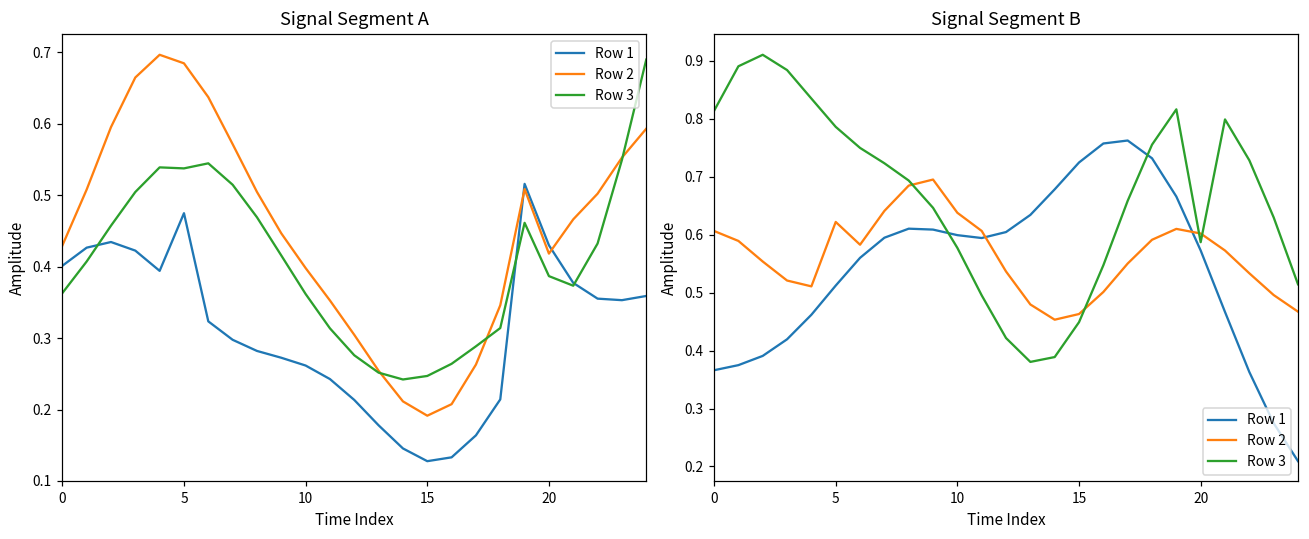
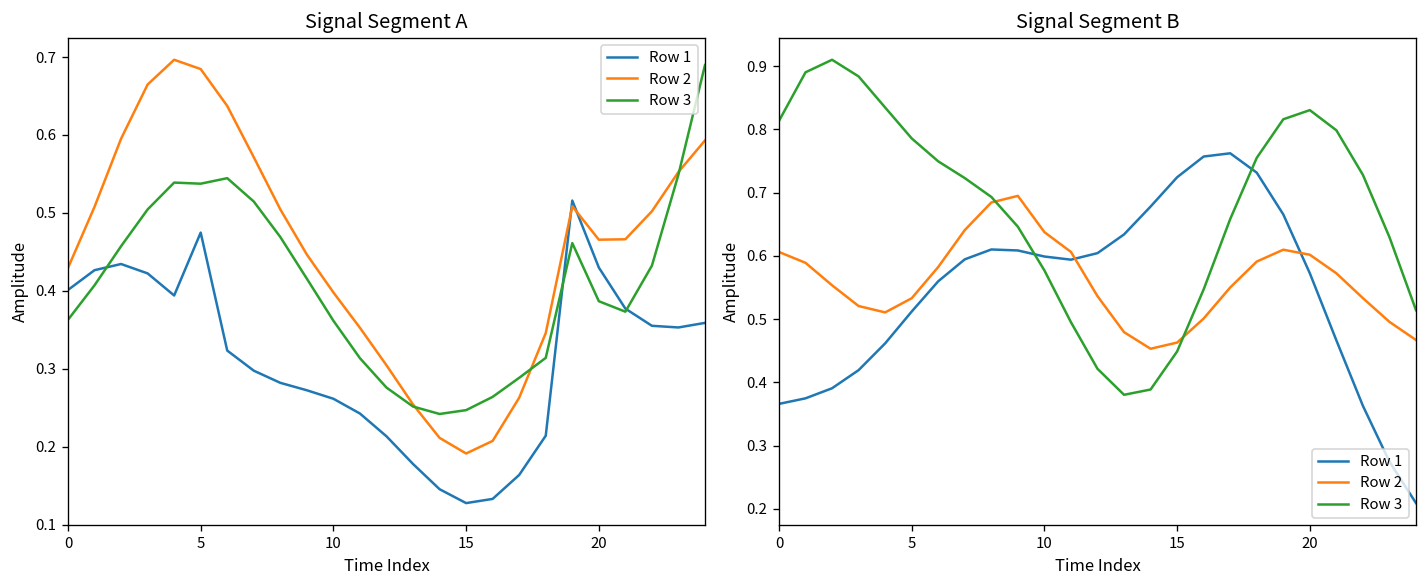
Signal Segment A, Row 2, 20: 0.42 -> 0.47
Signal Segment B, Row 2, 5: 0.62 -> 0.53
Signal Segment B, Row 3, 20: 0.59 -> 0.83
